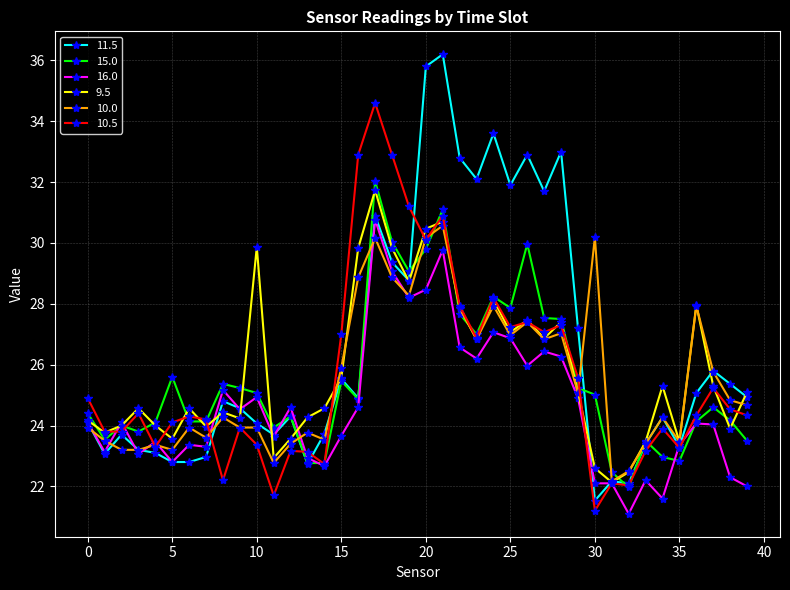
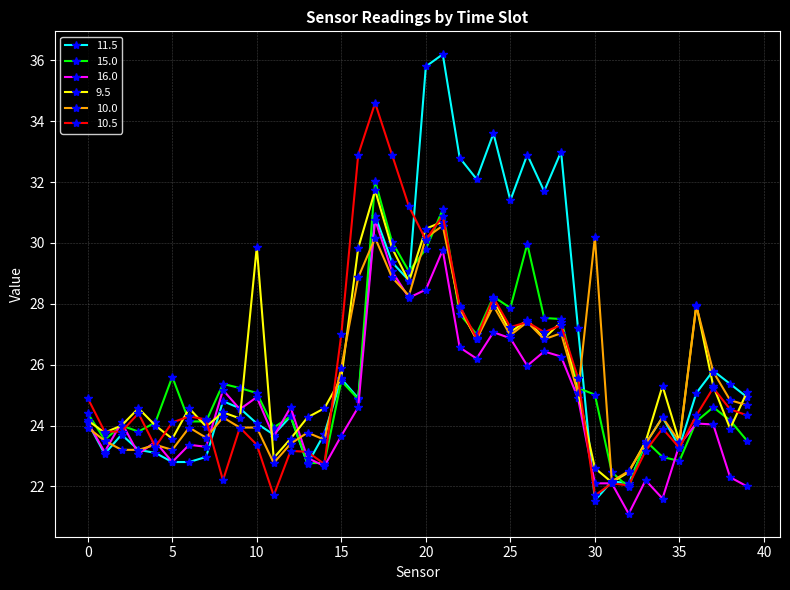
11.5, 25: 31.9 -> 31.4
10.5, 30: 21.2 -> 21.7
